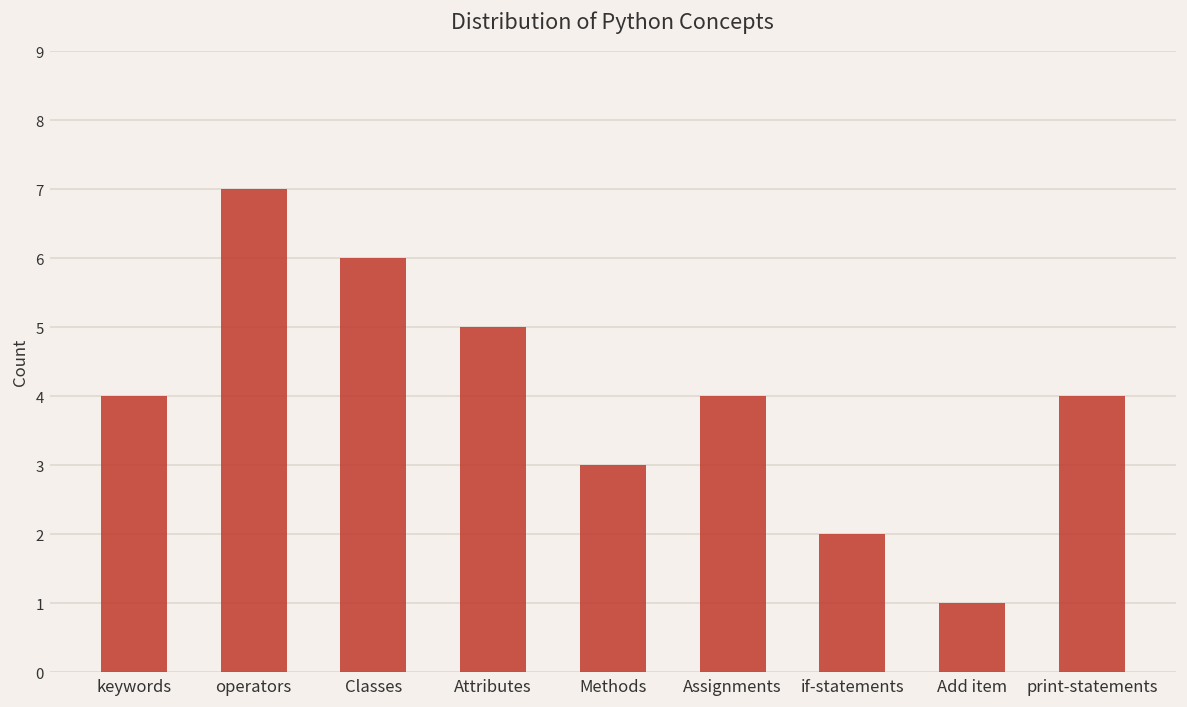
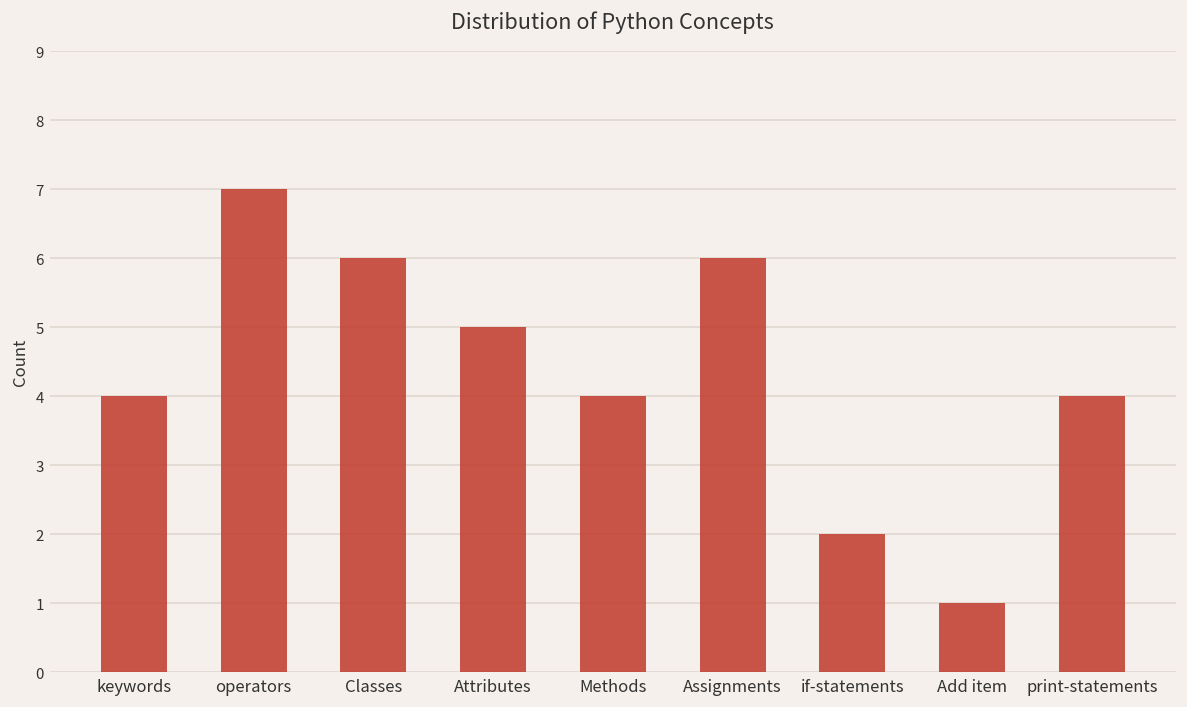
Methods: 3 -> 4
Assignments: 4 -> 6
